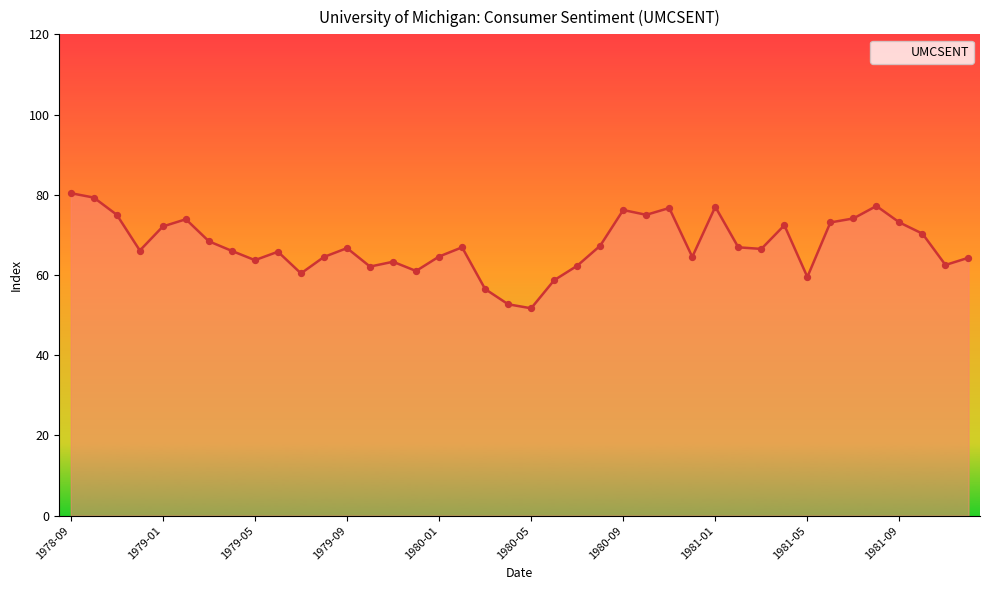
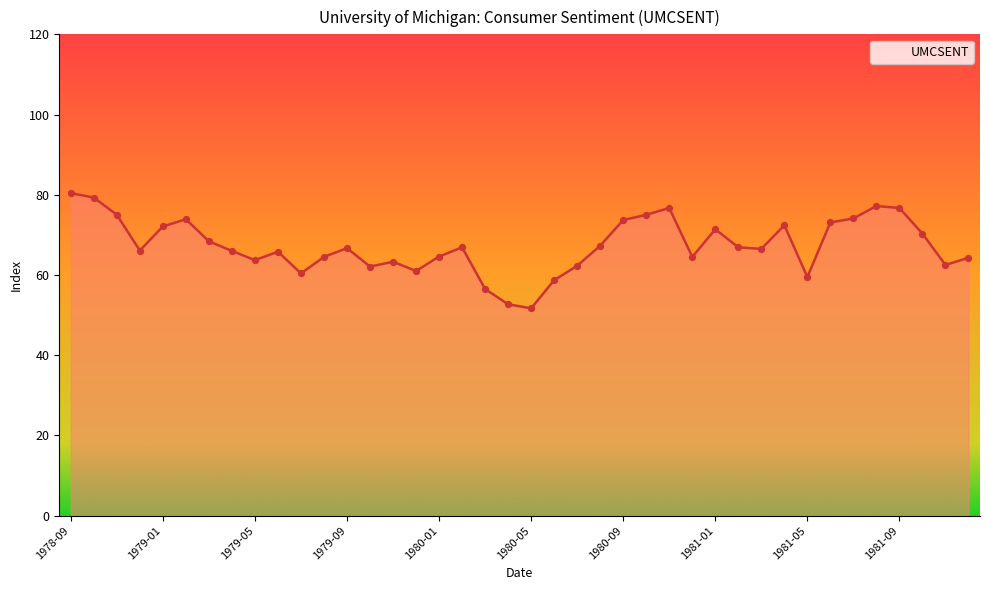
1980-09: 76 -> 74
1981-01: 77 -> 71
1981-09: 73 -> 77
